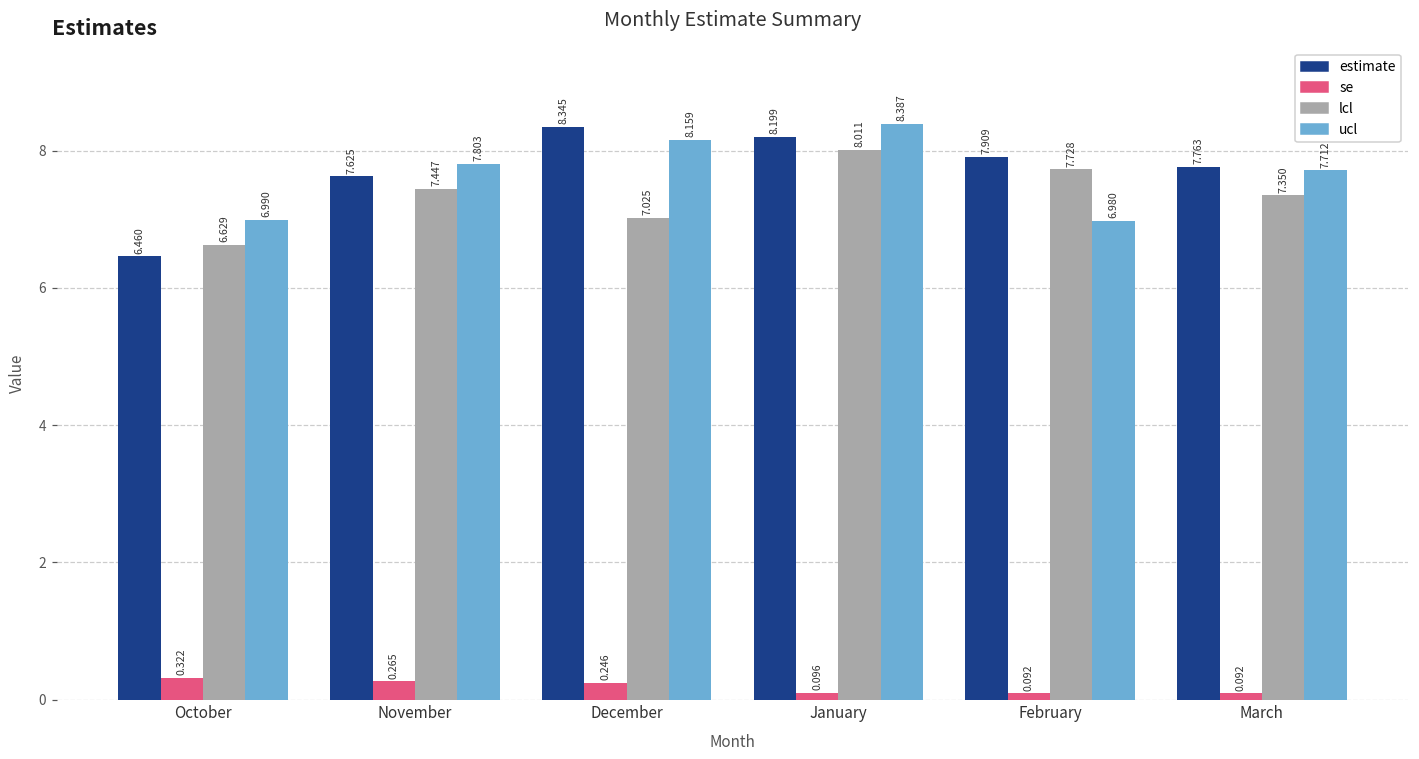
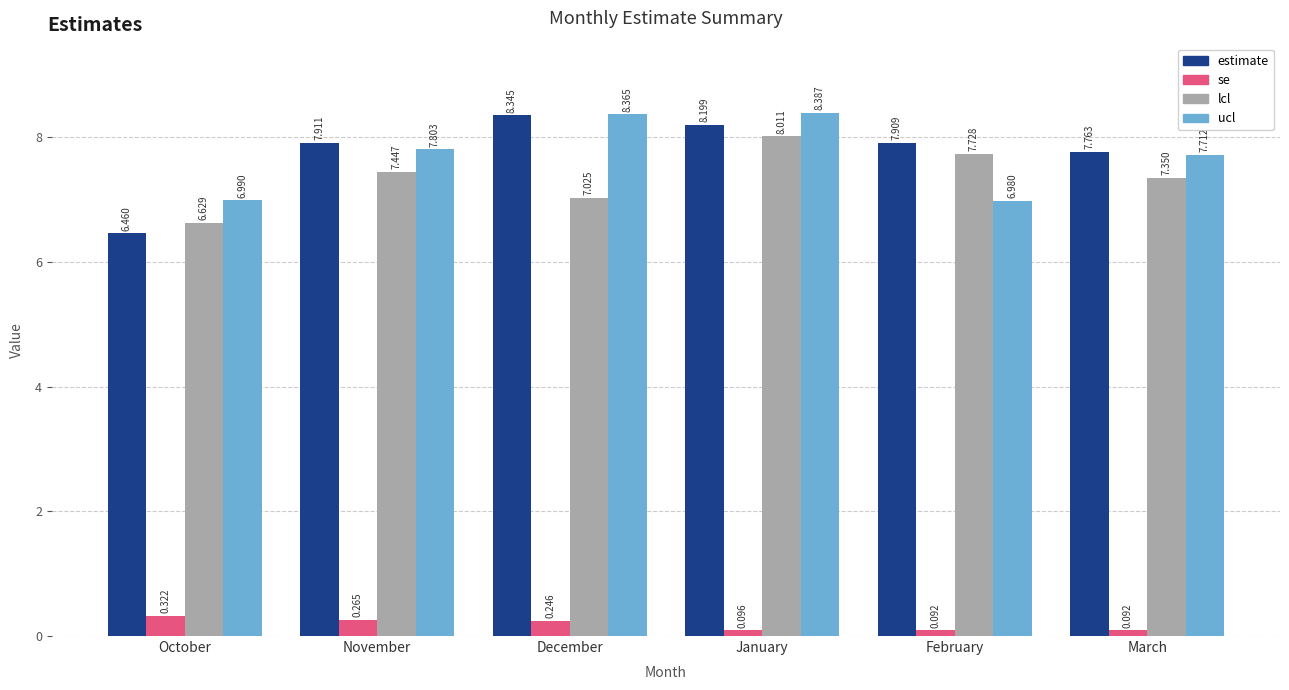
estimate, November: 7.625 -> 7.911
ucl, December: 8.159 -> 8.365
